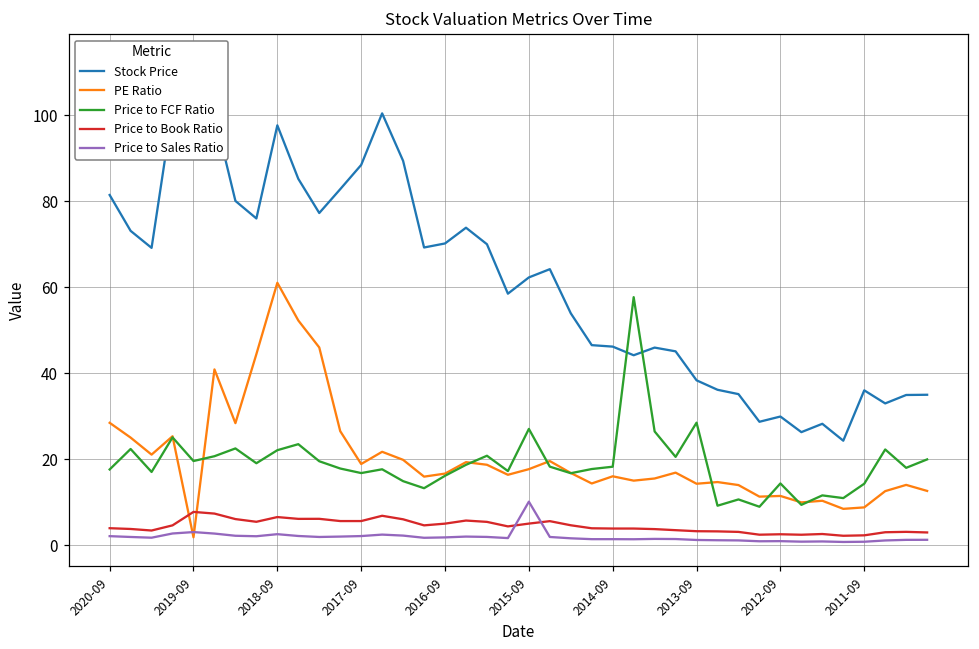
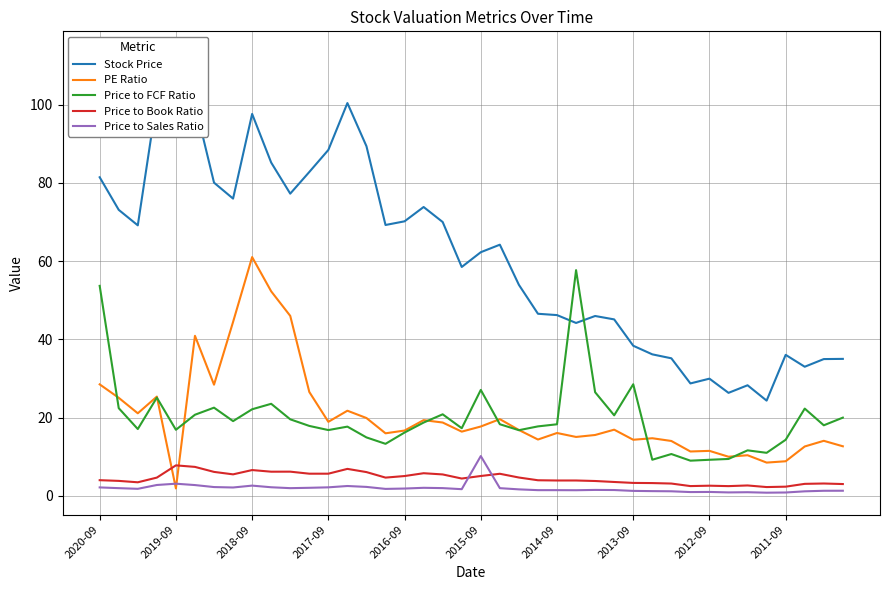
Price to FCF Ratio, 2020-09: 18 -> 54
Price to FCF Ratio, 2019-09: 20 -> 17
Price to FCF Ratio, 2012-09: 14 -> 9
